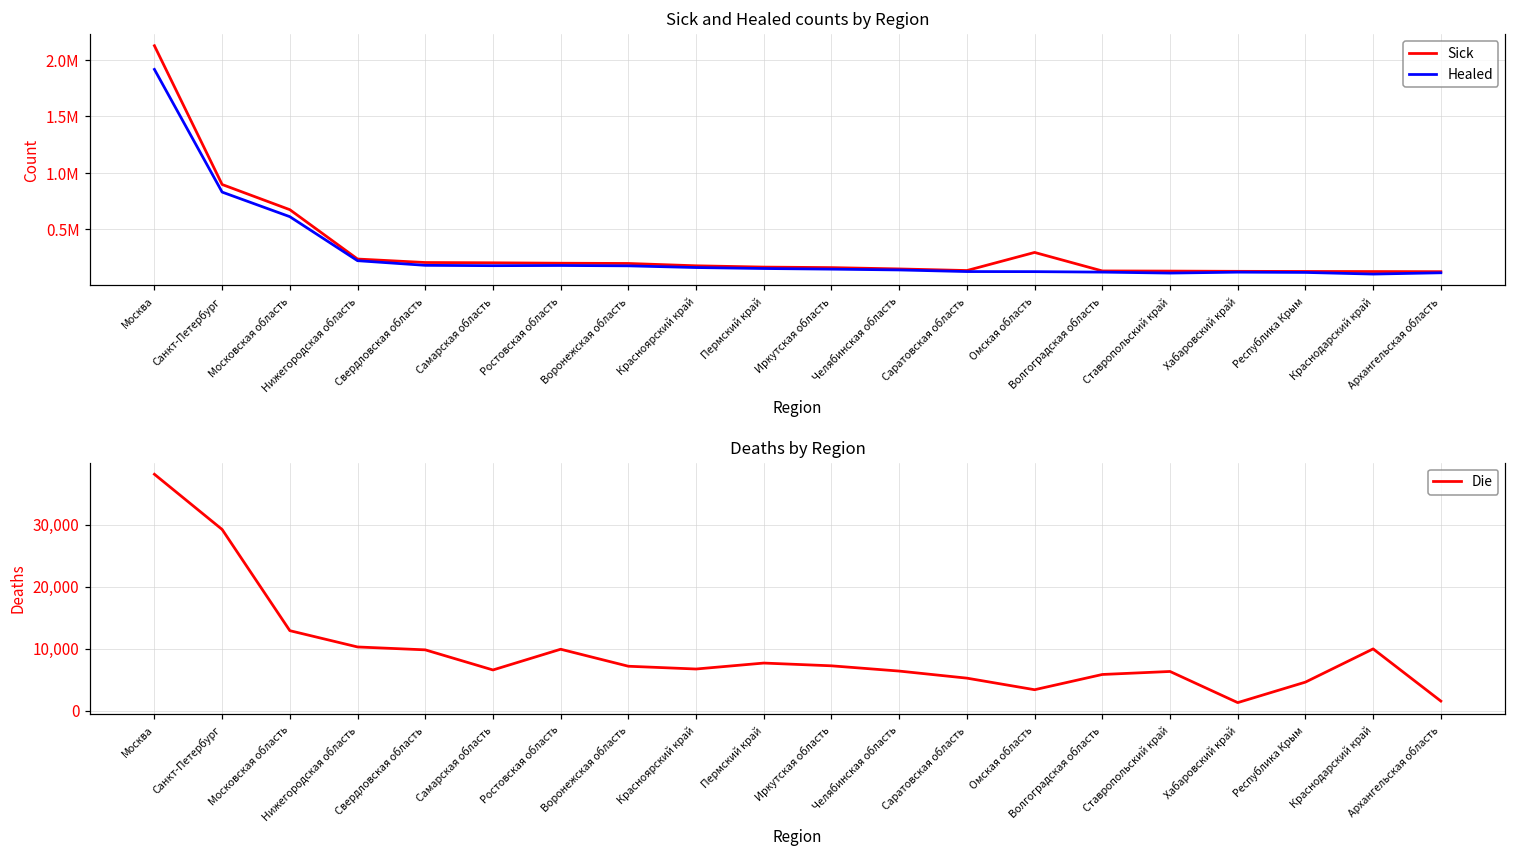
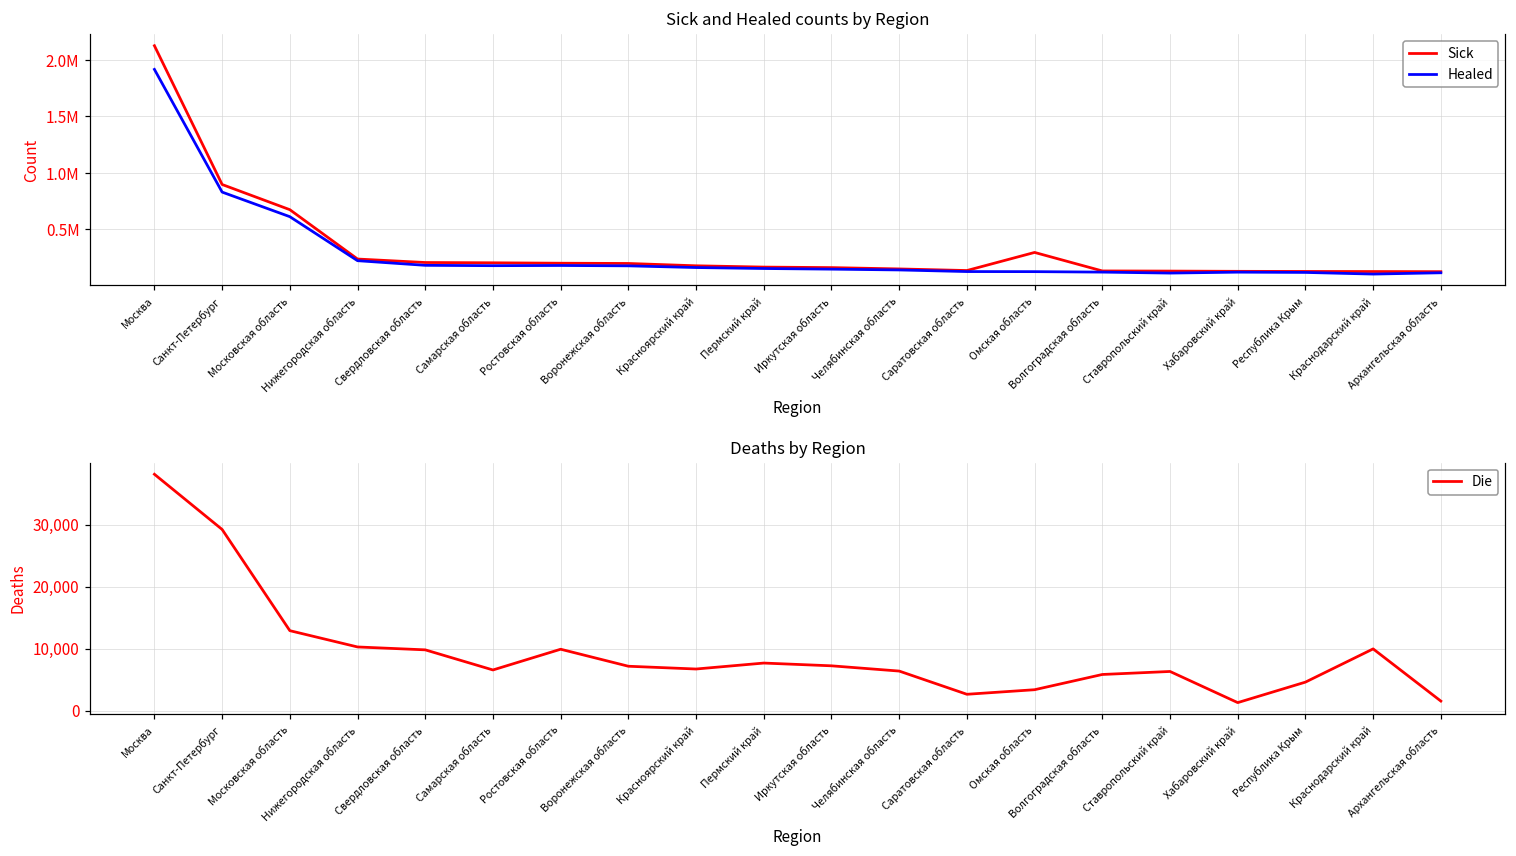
Deaths by Region, Саратовская область: 5,000 -> 3,000
